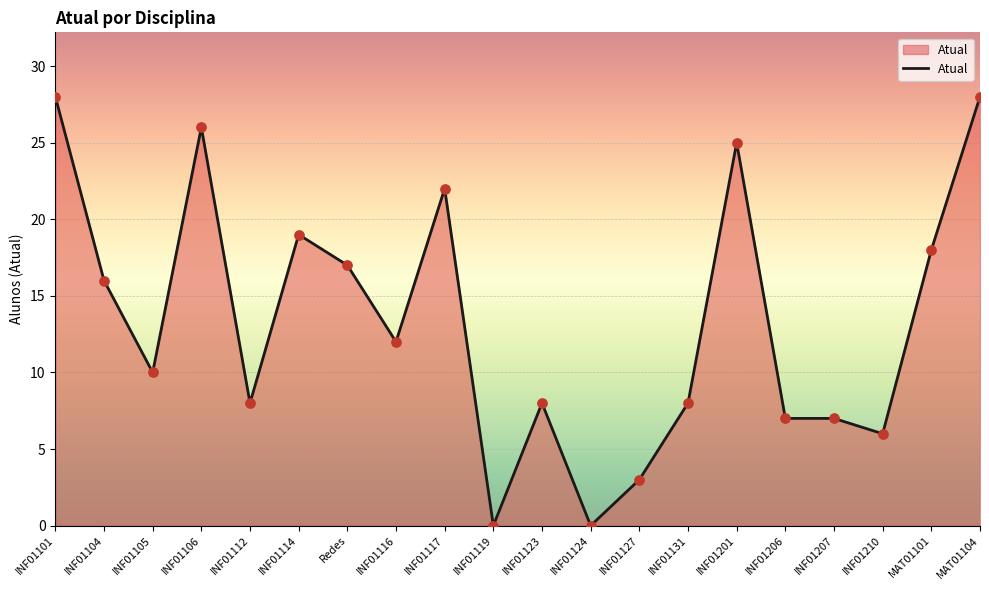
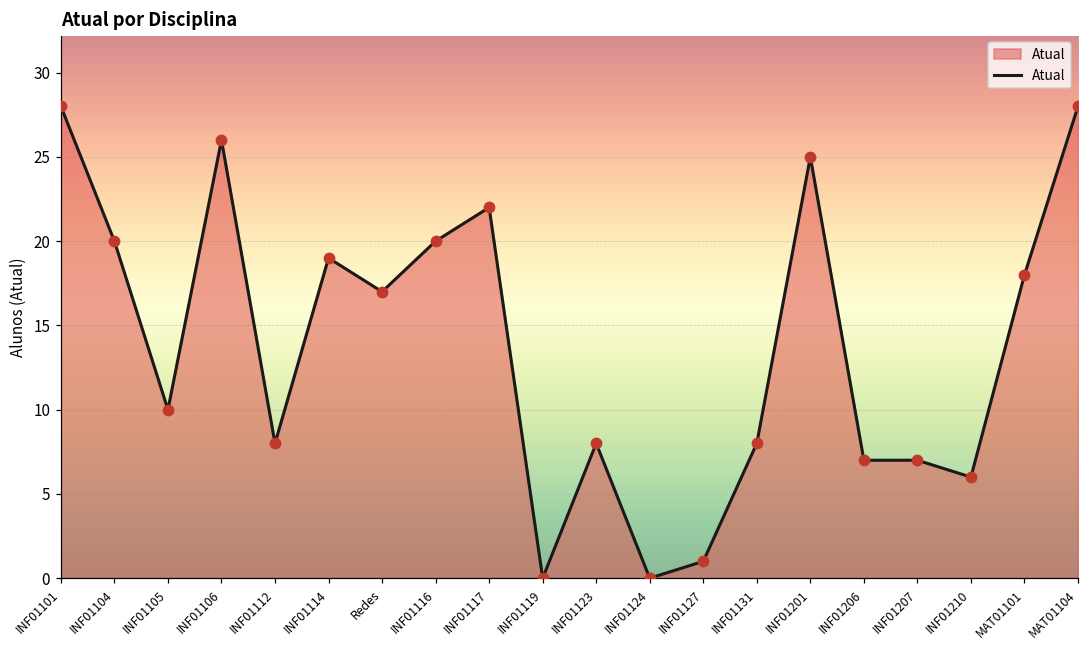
INF01104: 16 -> 20
INF01116: 12 -> 20
INF01127: 3 -> 1
